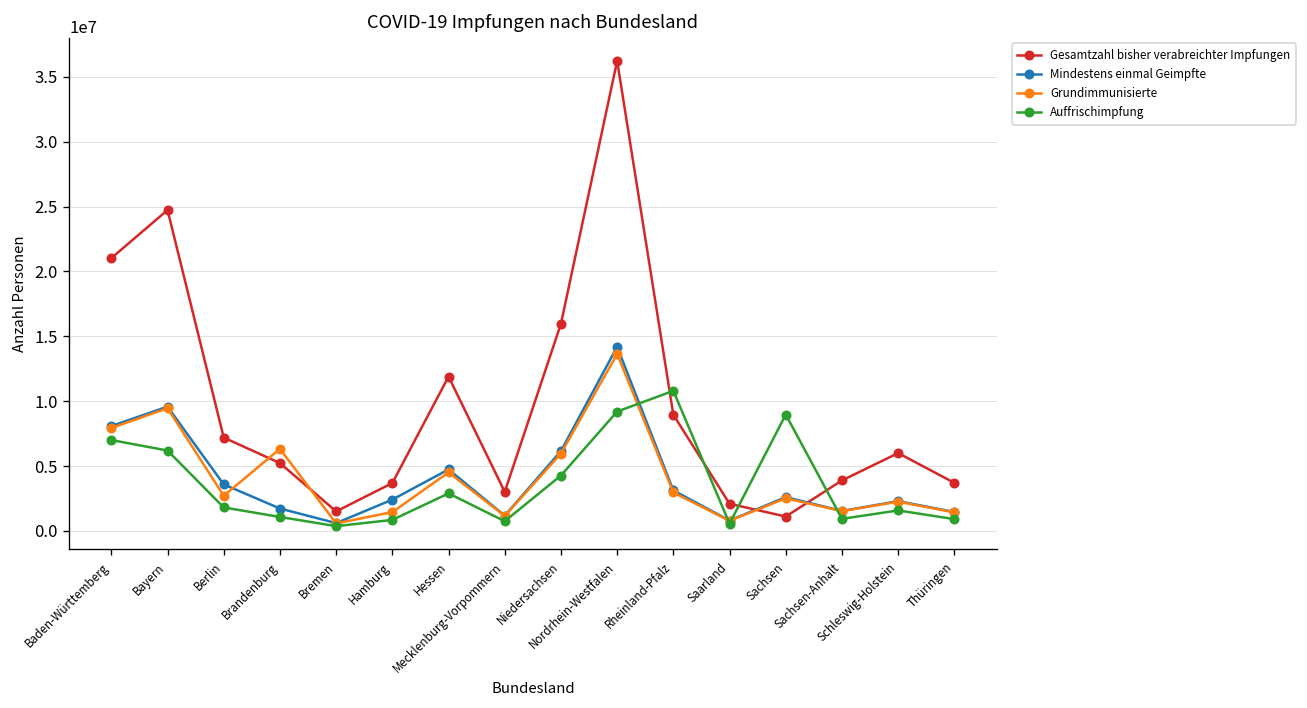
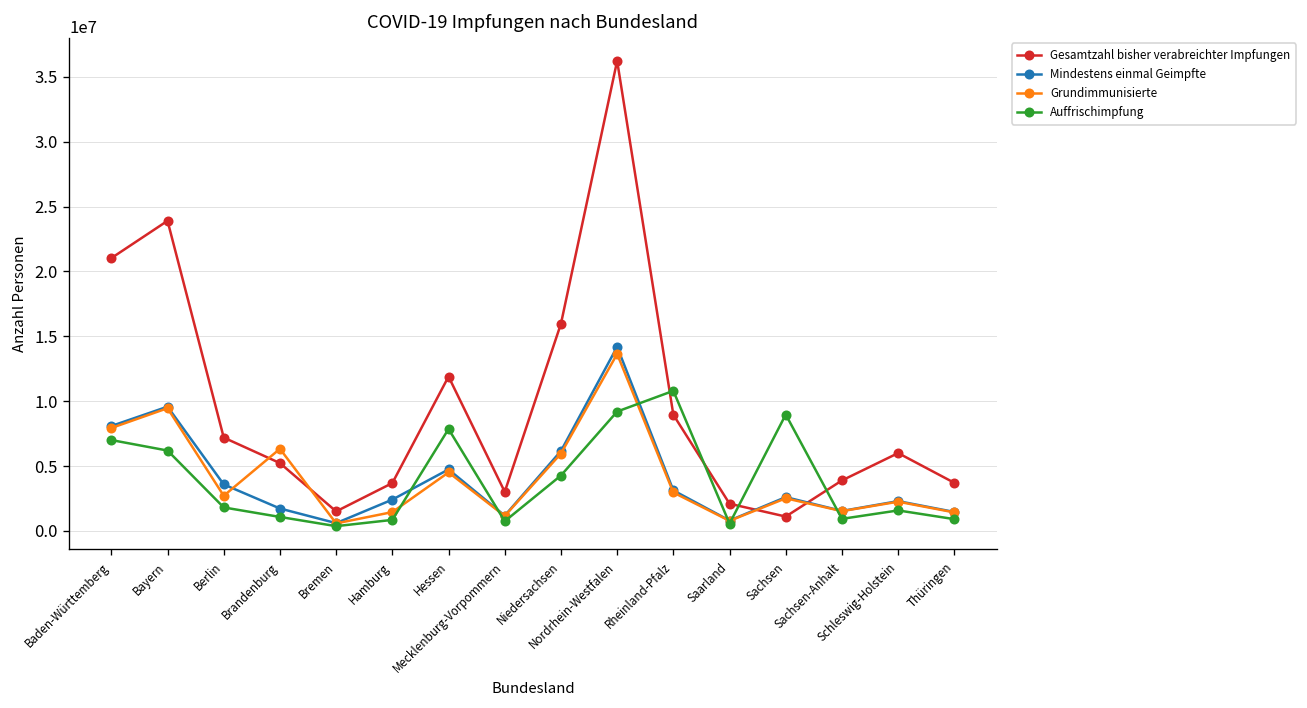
Gesamtzahl bisher verabreichter Impfungen, Bayern: 24700000 -> 23900000
Auffrischimpfung, Hessen: 2900000 -> 7900000
